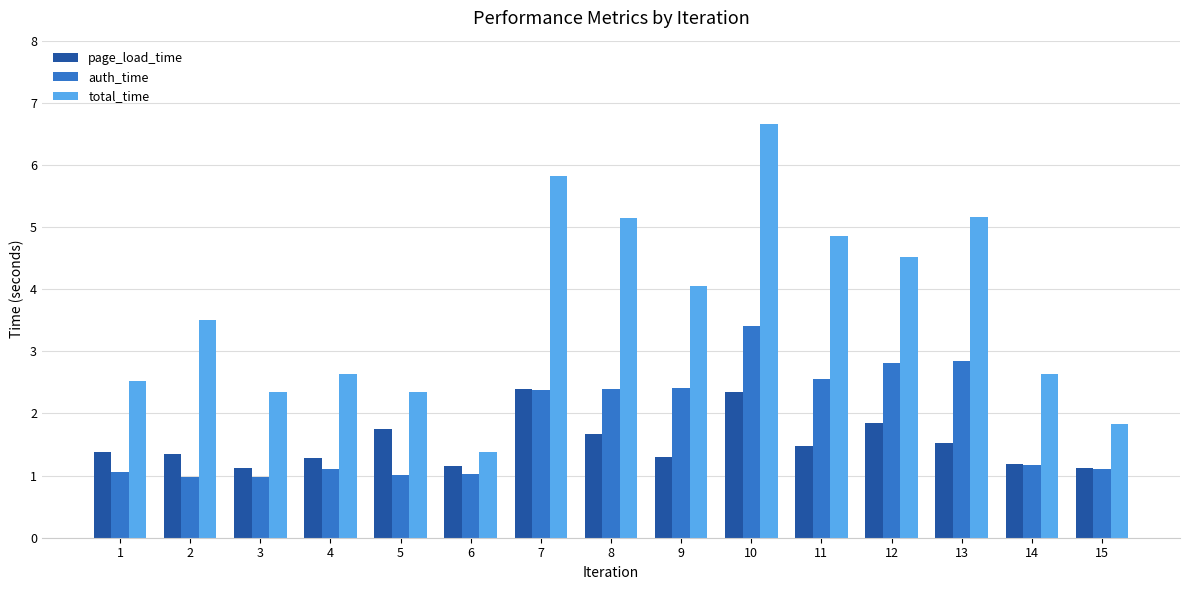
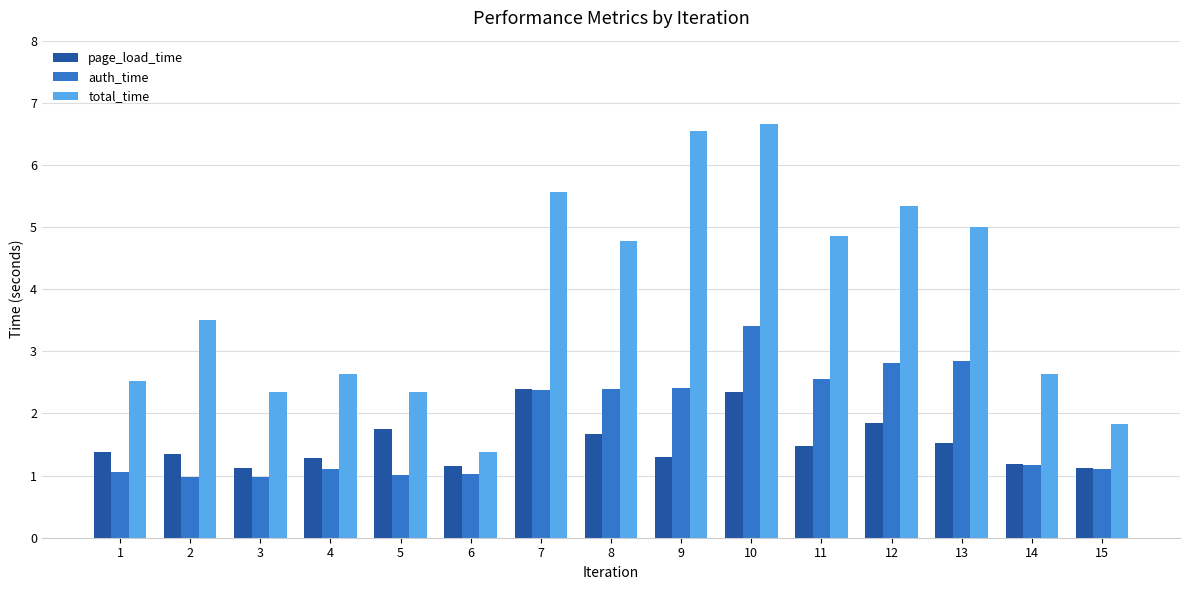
total_time, 7: 5.8 -> 5.6
total_time, 8: 5.2 -> 4.8
total_time, 9: 4.0 -> 6.5
total_time, 12: 4.5 -> 5.3
total_time, 13: 5.2 -> 5.0
